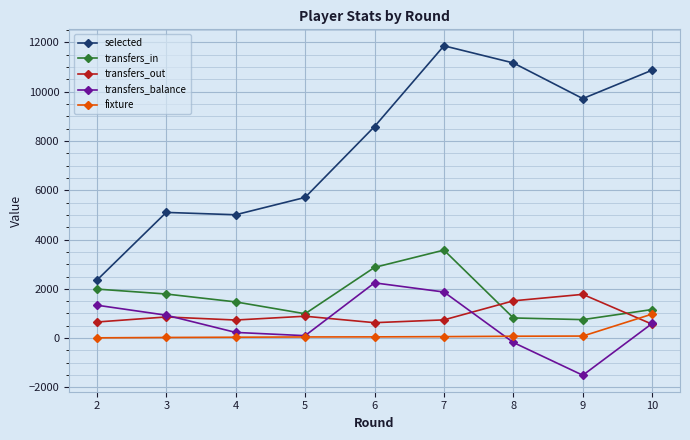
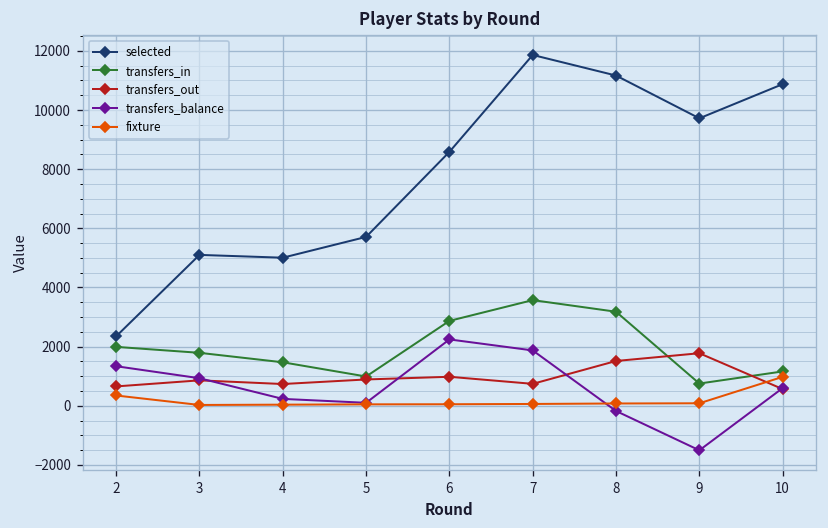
fixture, 2: 0 -> 300
transfers_out, 6: 600 -> 1000
transfers_in, 8: 800 -> 3200
